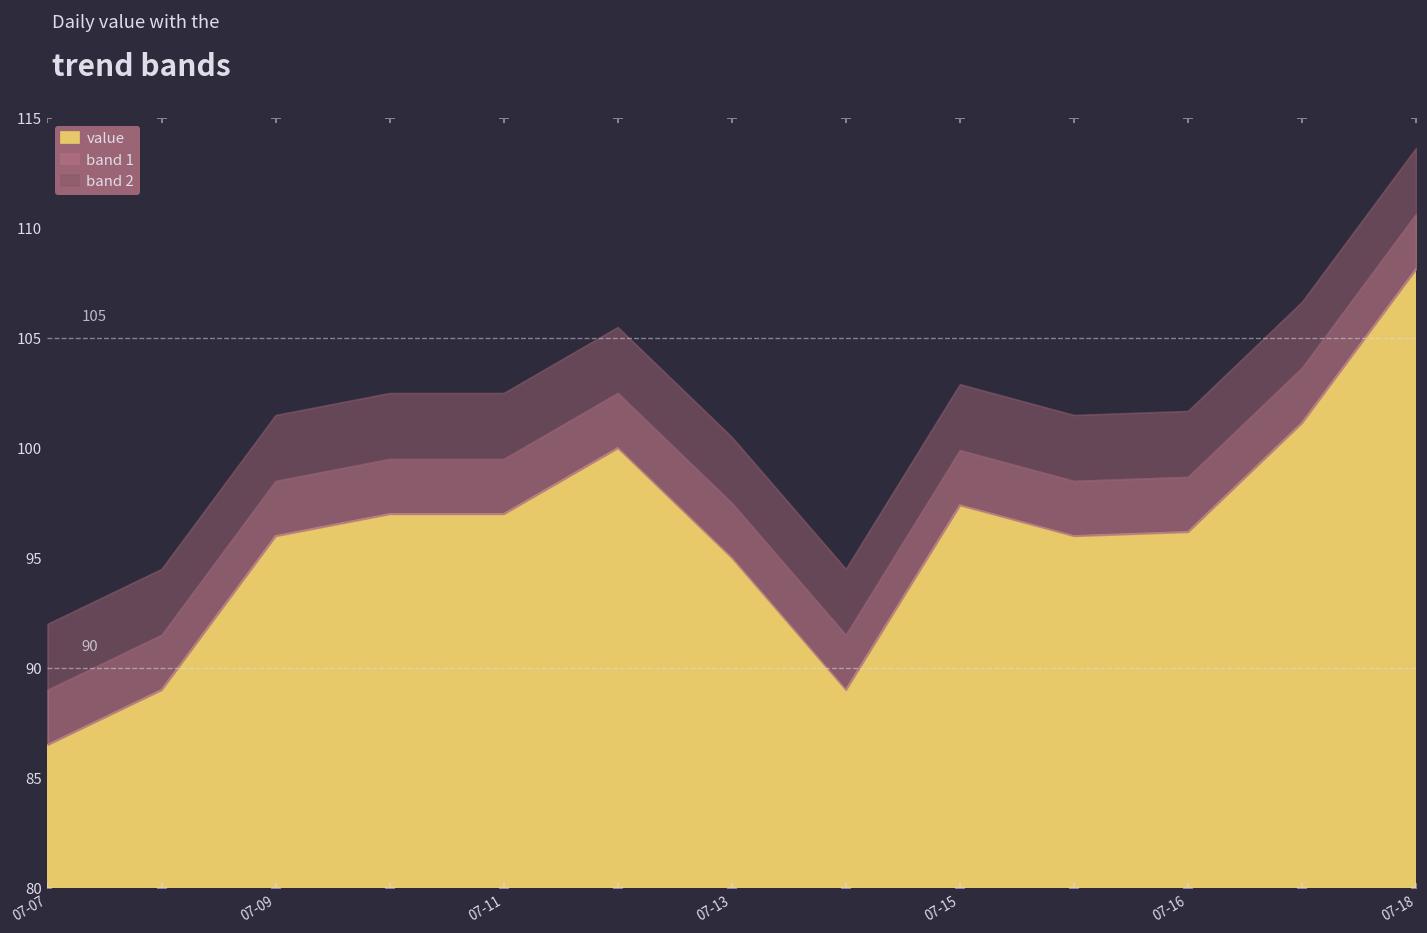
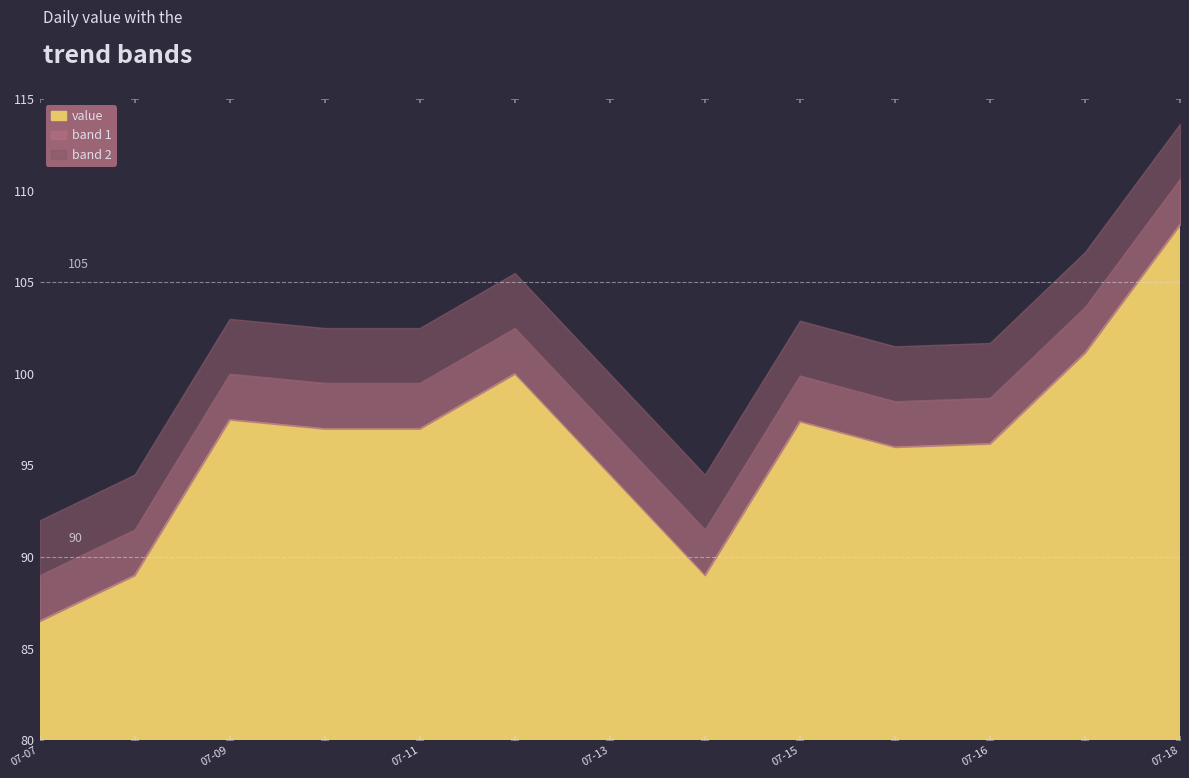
value, 07-09: 96.0 -> 97.5
value, 07-13: 95.0 -> 94.5
